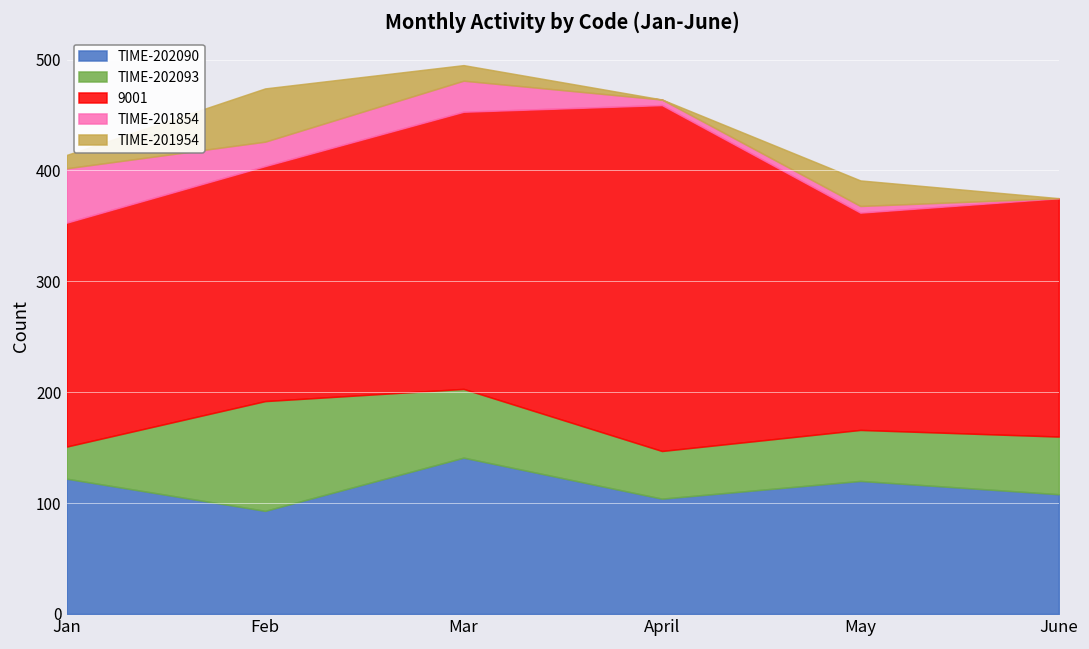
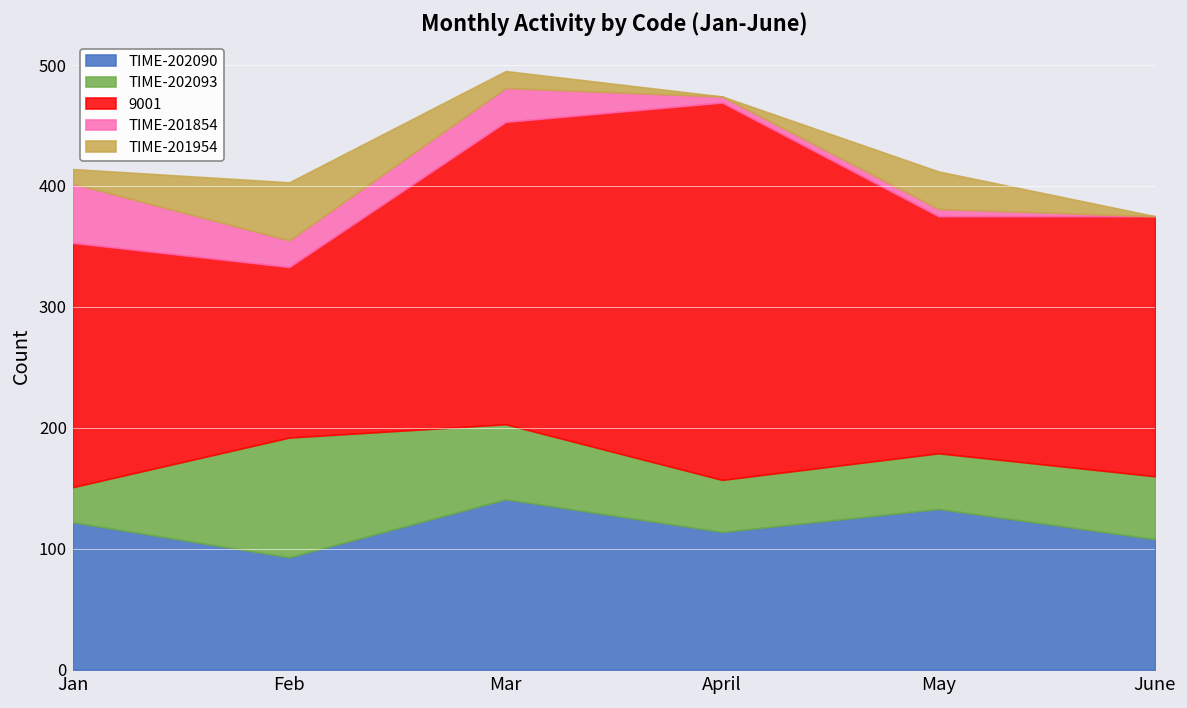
9001, Feb: 212 -> 141
TIME-202090, April: 104 -> 114
TIME-202090, May: 120 -> 133
TIME-201954, May: 23 -> 31
